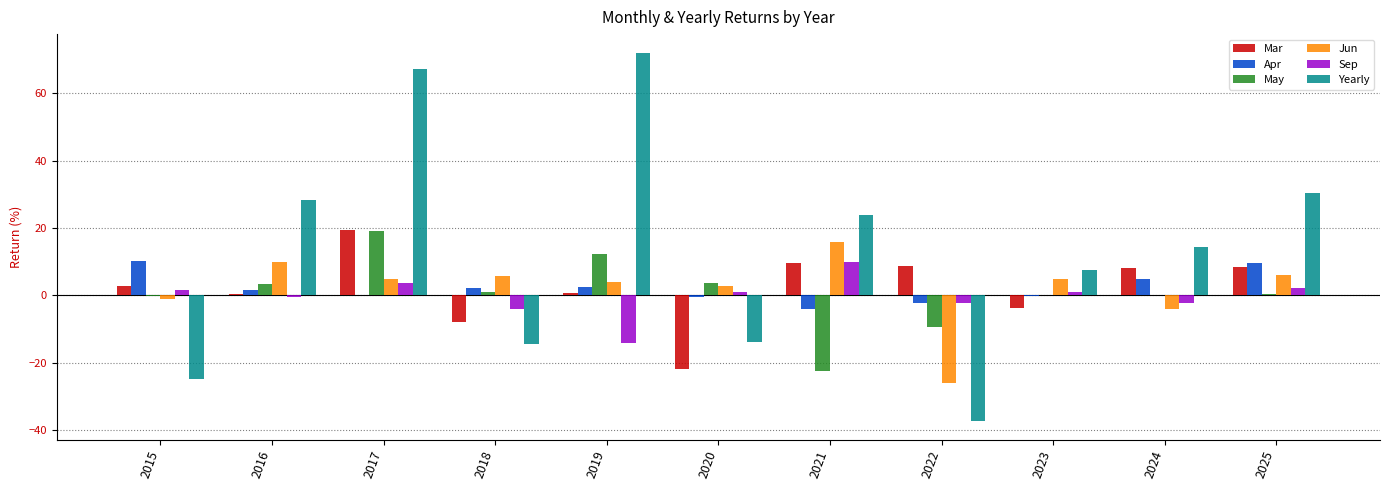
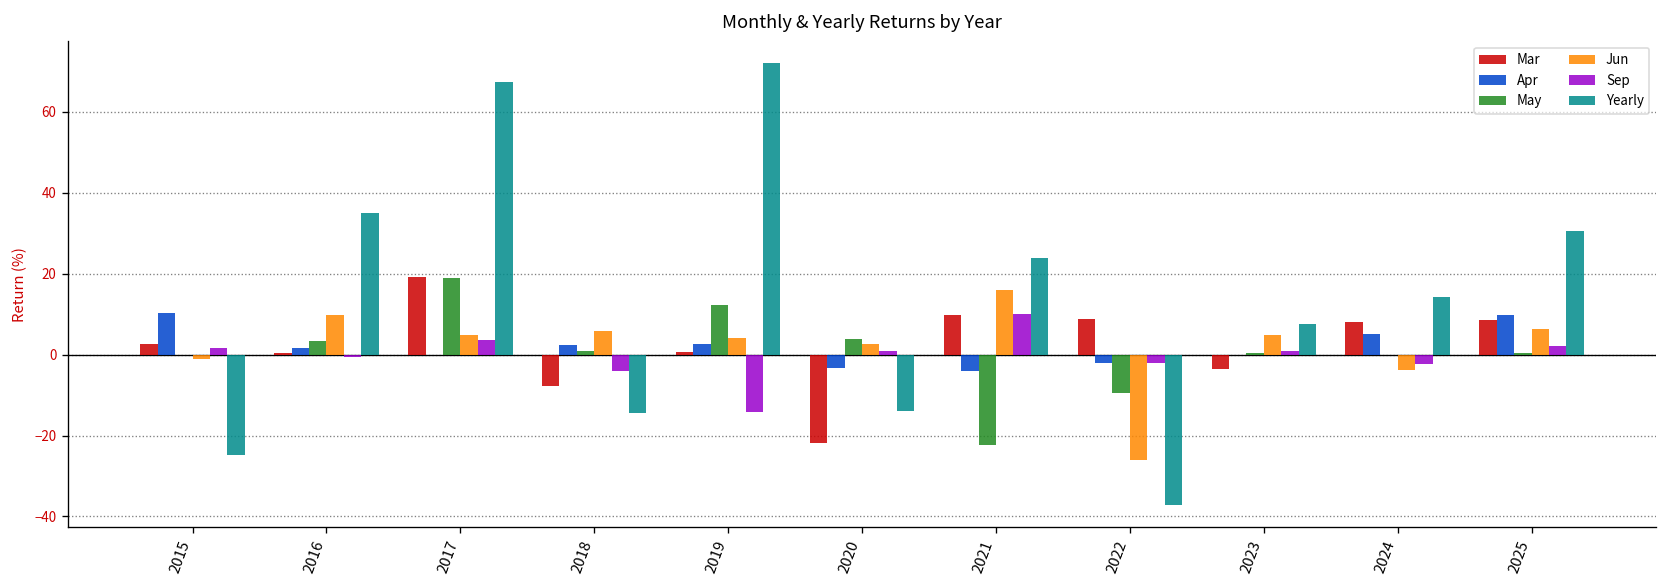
Yearly, 2016: 28 -> 35
Apr, 2020: 0 -> -3
